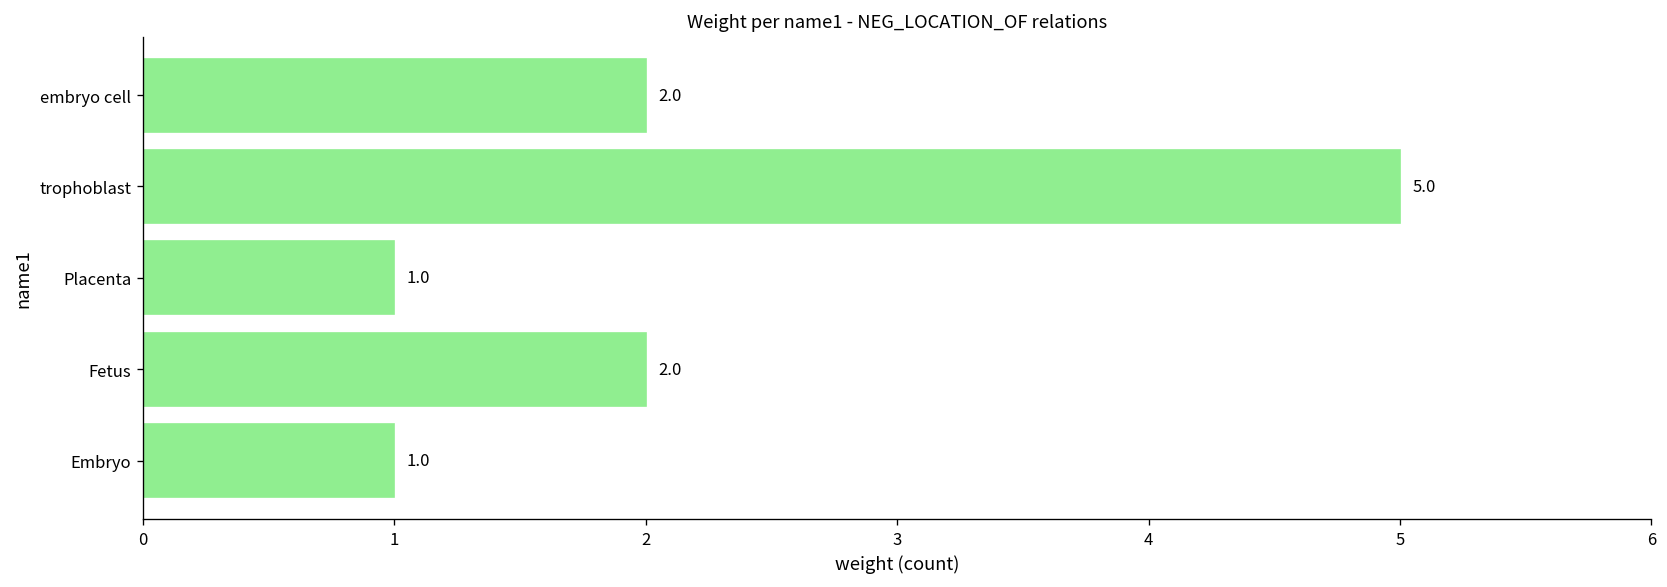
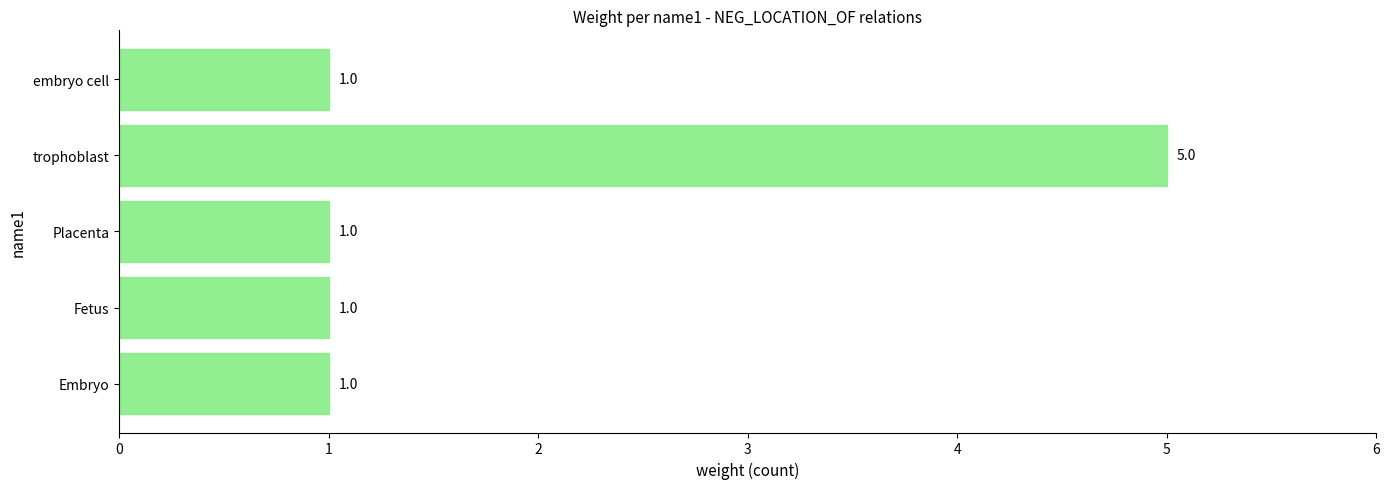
embryo cell: 2.0 -> 1.0
Fetus: 2.0 -> 1.0
